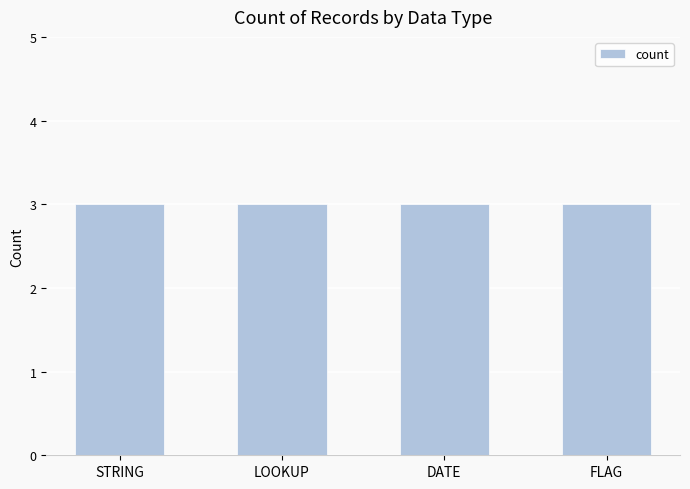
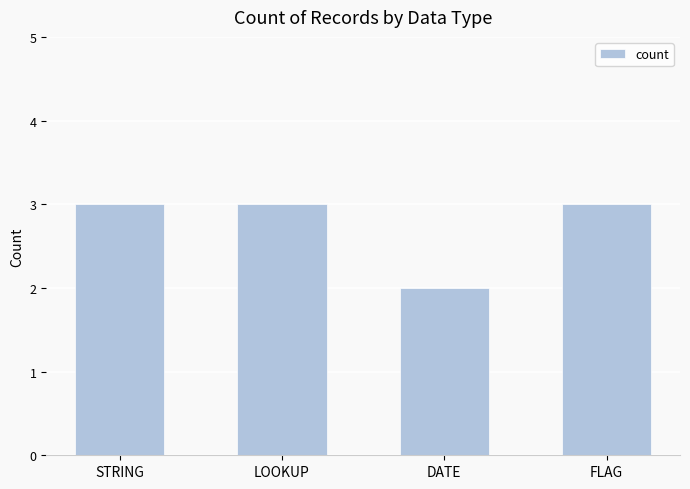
DATE: 3 -> 2
